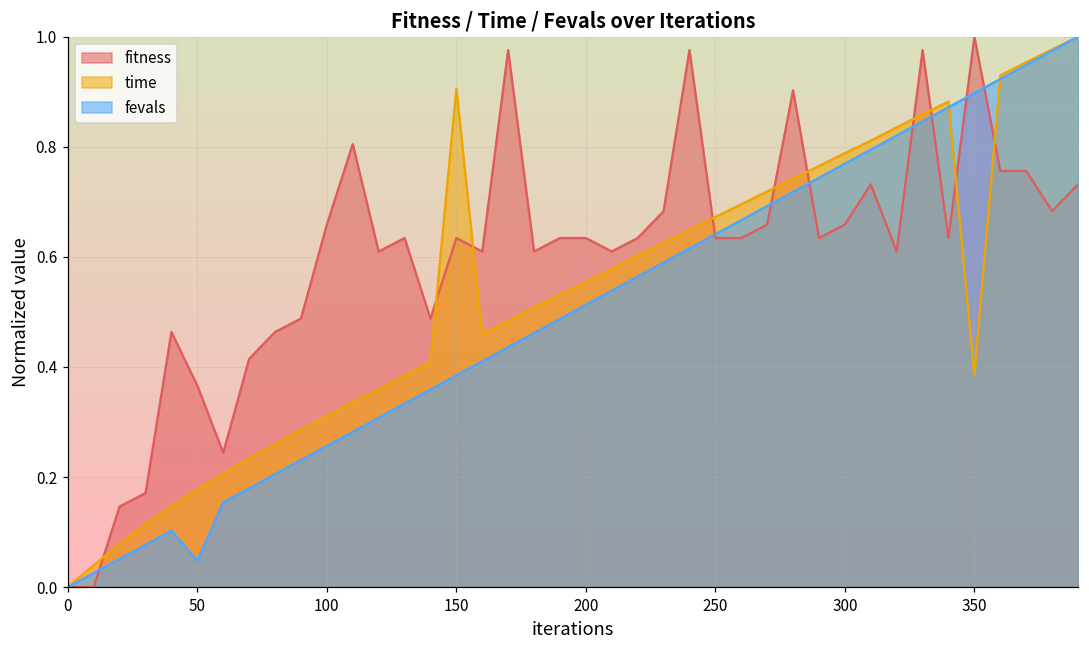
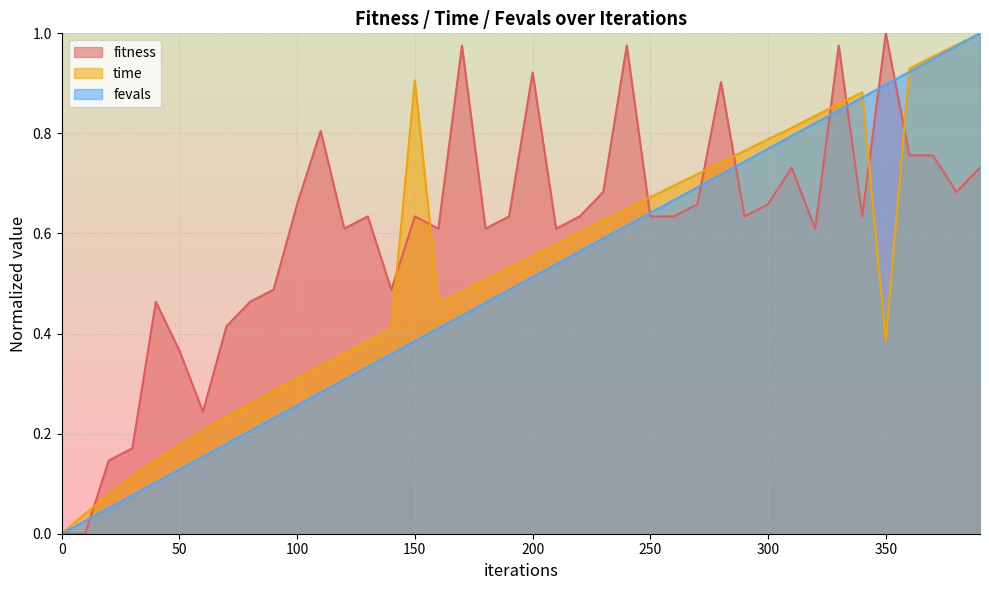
fevals, 50: 0.05 -> 0.13
fitness, 200: 0.63 -> 0.92
